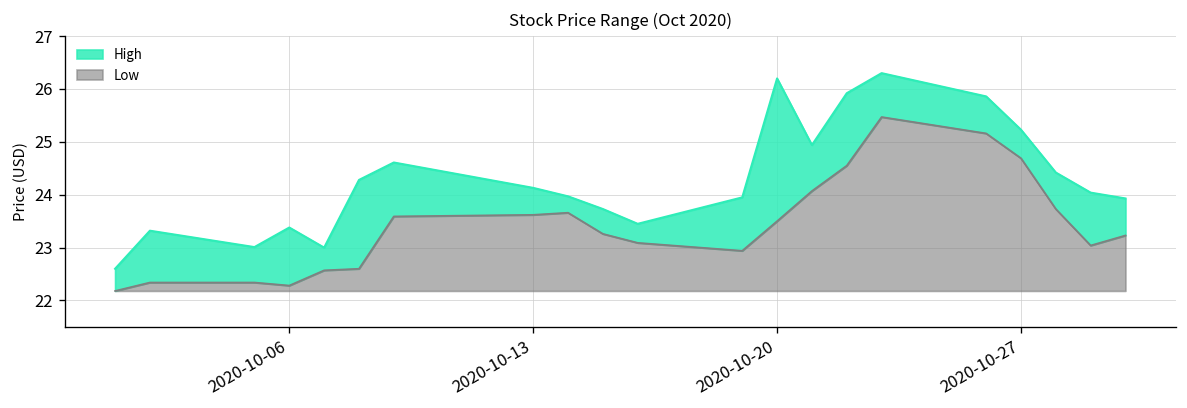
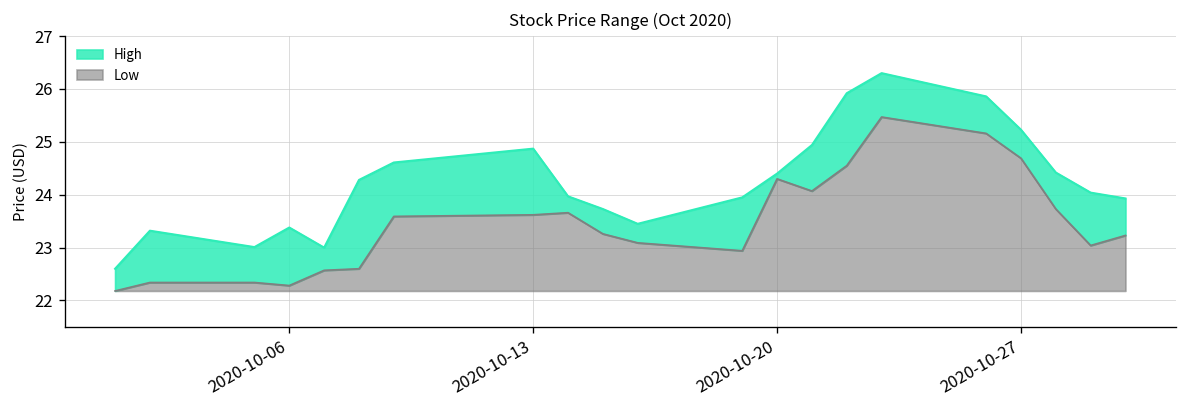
High, 2020-10-13: 24.1 -> 24.9
High, 2020-10-20: 26.2 -> 24.4
Low, 2020-10-20: 23.5 -> 24.3
